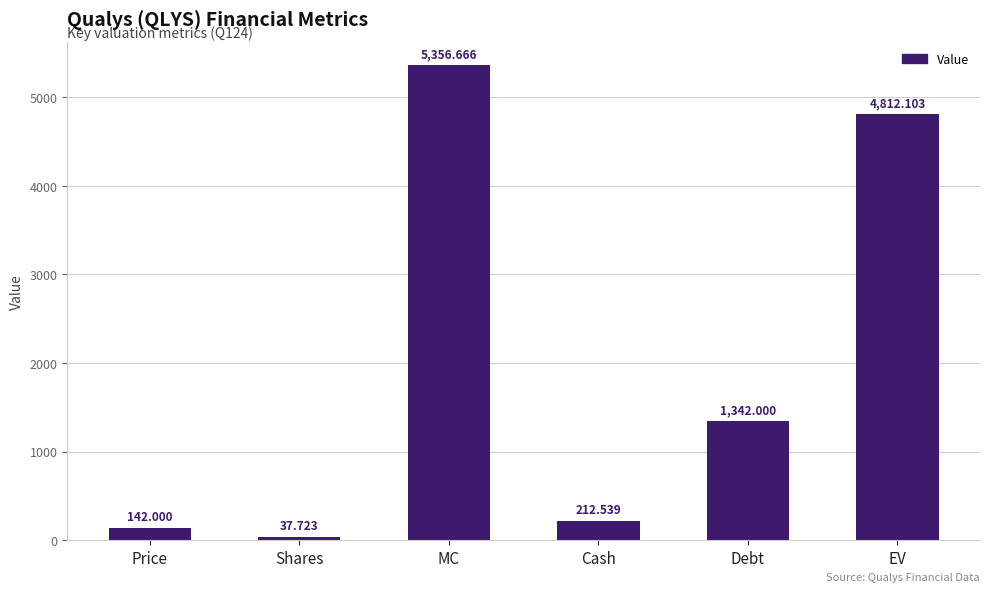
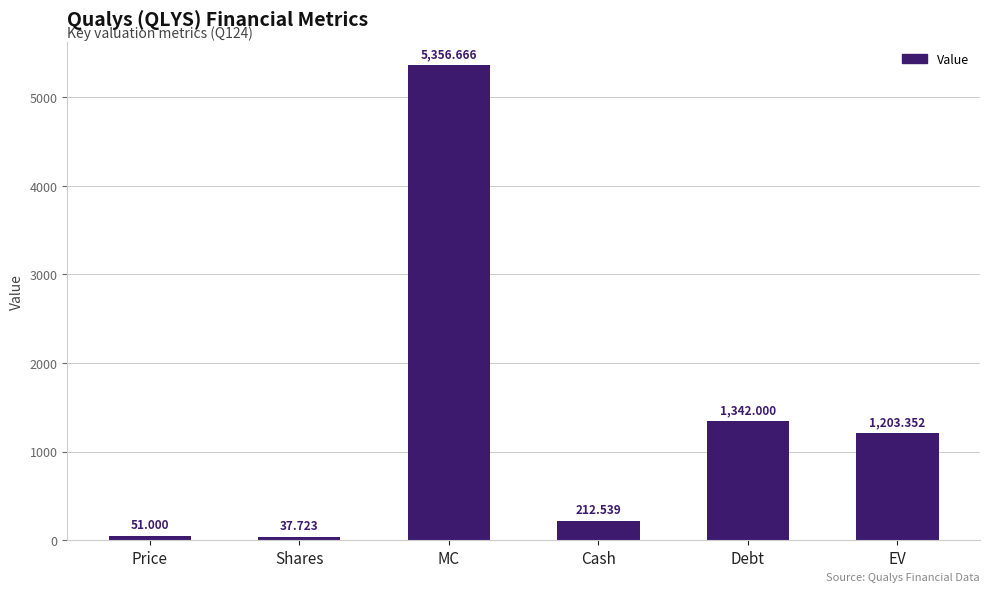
Price: 142.000 -> 51.000
EV: 4,812.103 -> 1,203.352
